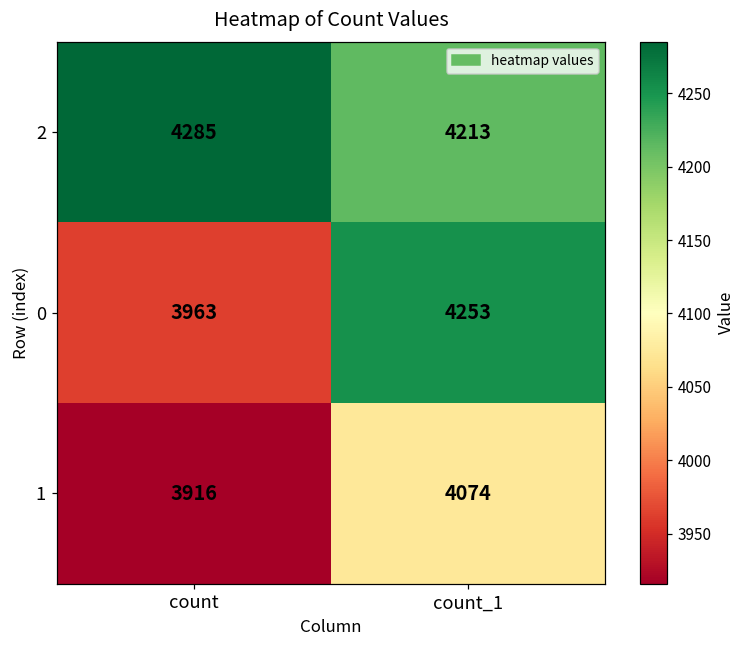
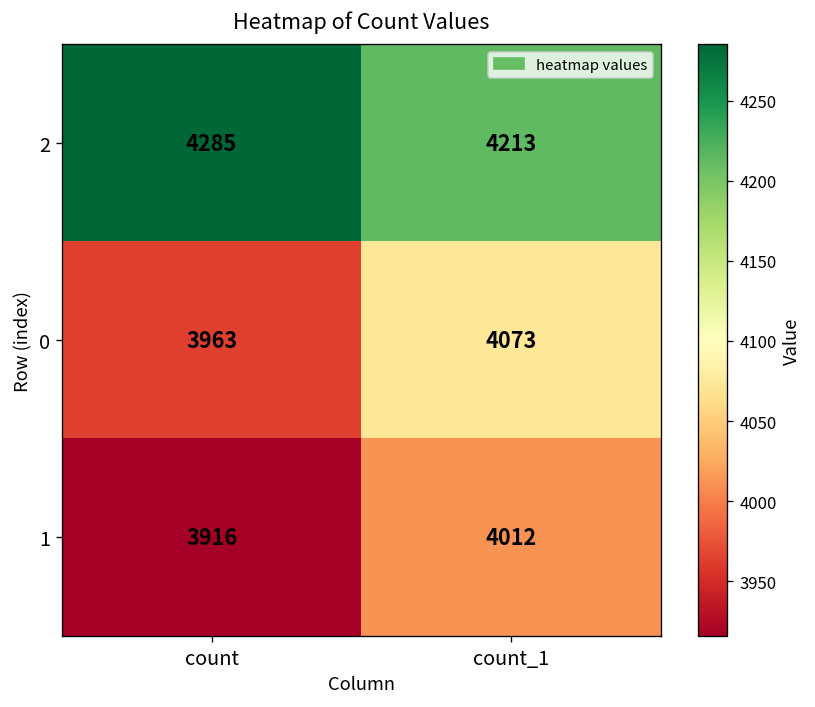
0, count_1: 4253 -> 4073
1, count_1: 4074 -> 4012
